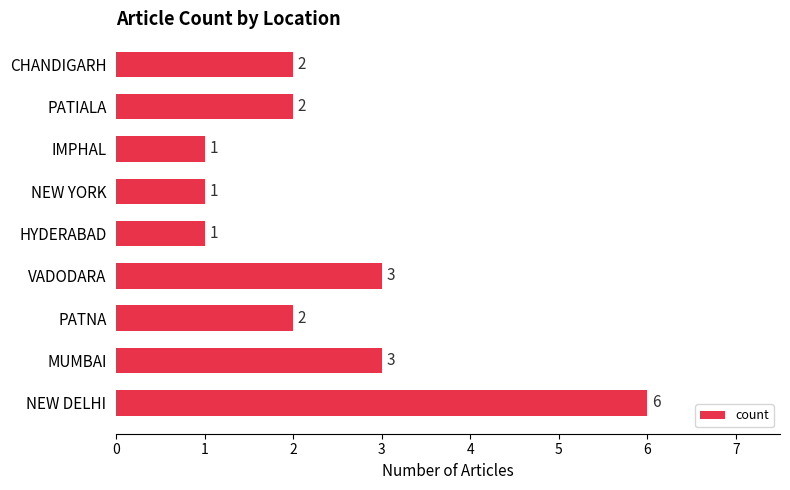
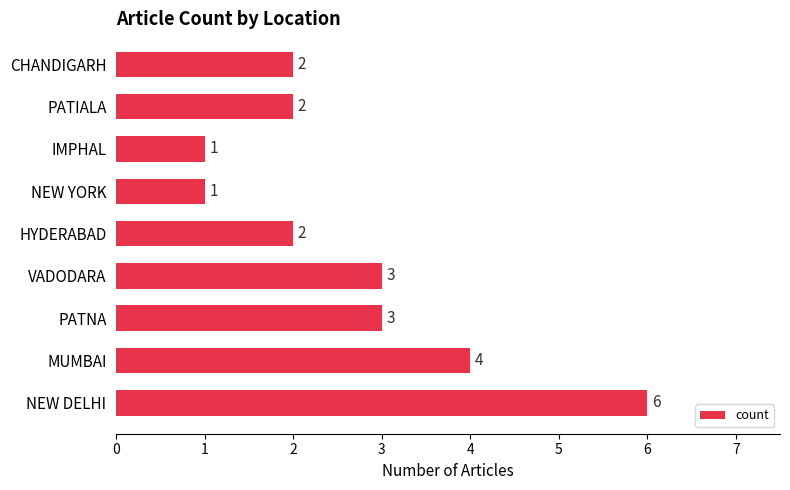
HYDERABAD: 1 -> 2
PATNA: 2 -> 3
MUMBAI: 3 -> 4
